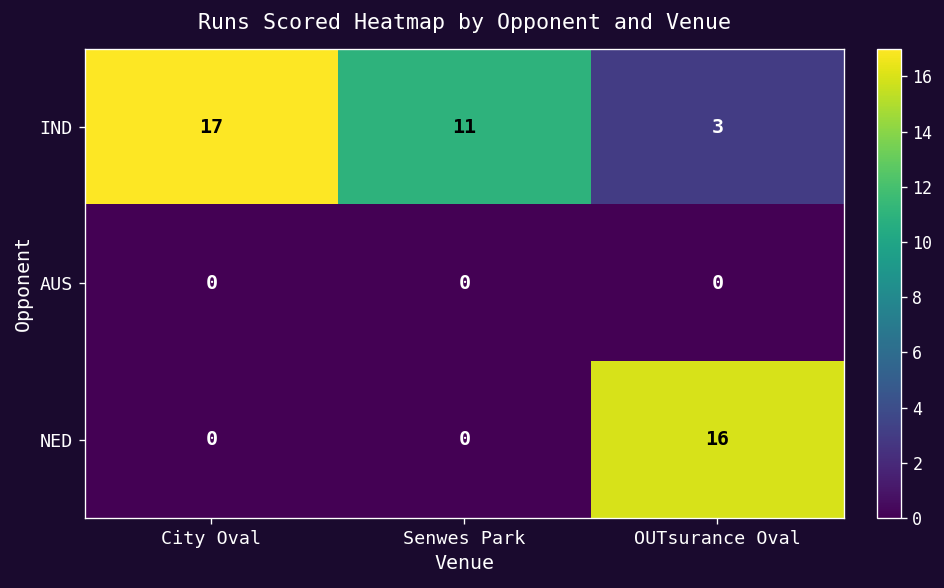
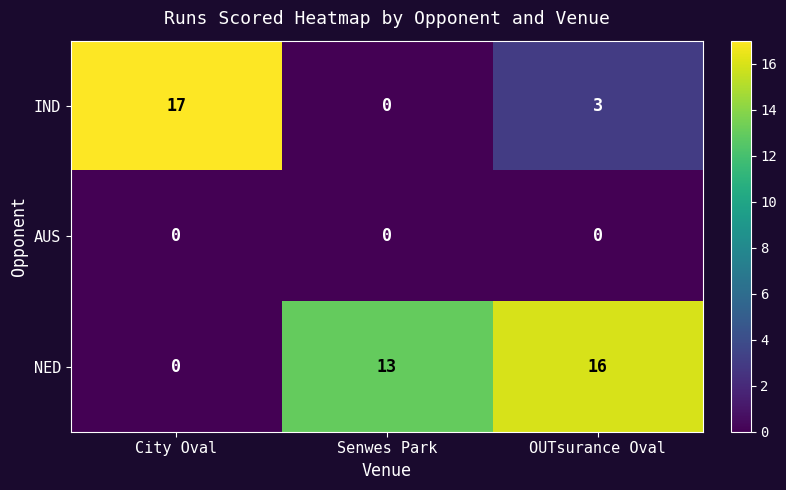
IND, Senwes Park: 11 -> 0
NED, Senwes Park: 0 -> 13
